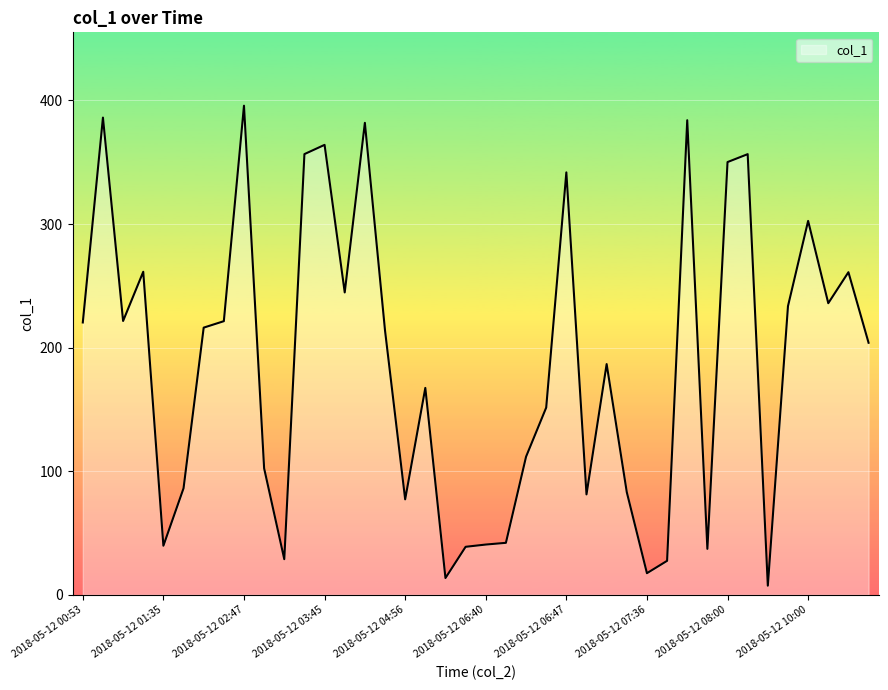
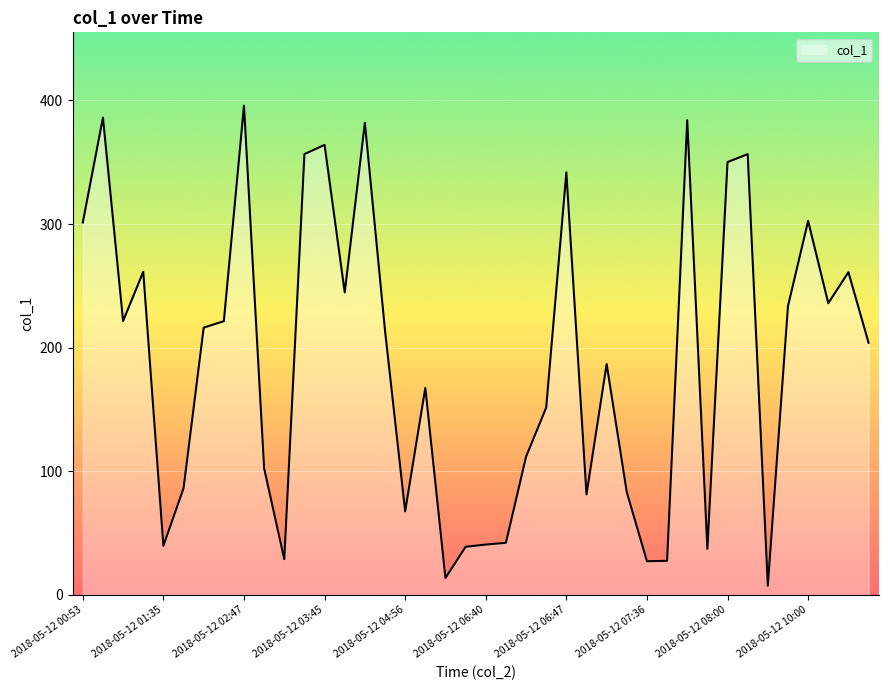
2018-05-12 00:53: 220 -> 301
2018-05-12 04:56: 77 -> 68
2018-05-12 07:36: 18 -> 27
